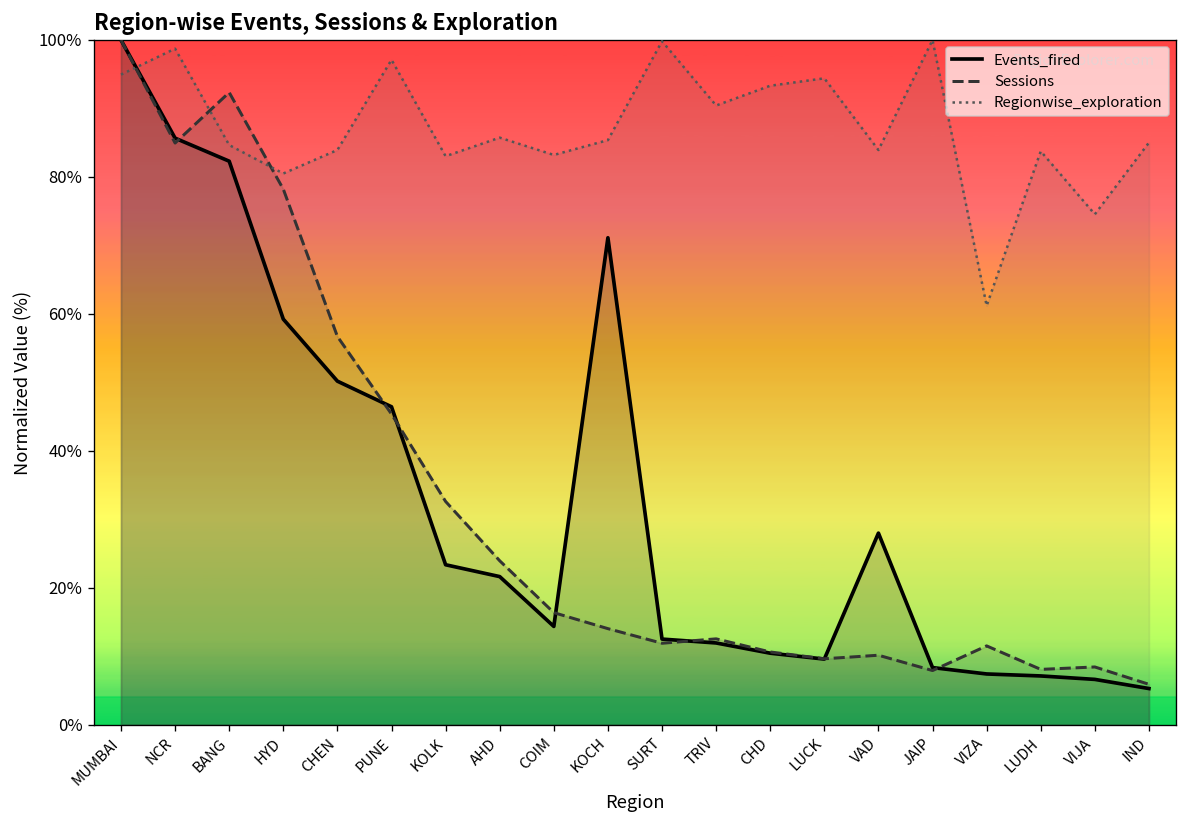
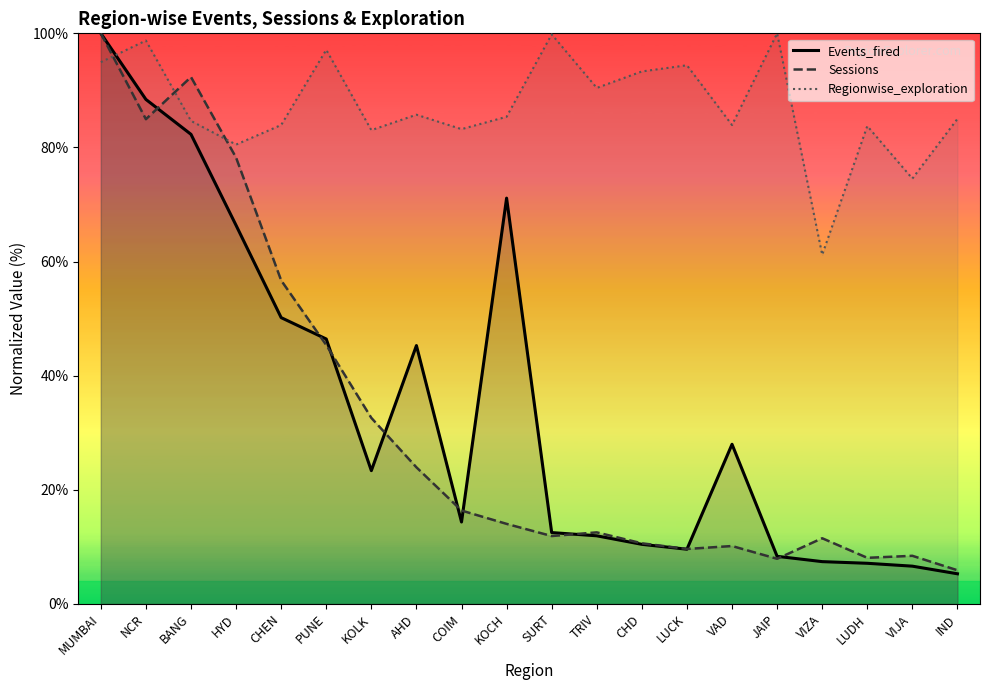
Events_fired, NCR: 86% -> 88%
Events_fired, HYD: 59% -> 66%
Events_fired, AHD: 22% -> 45%
